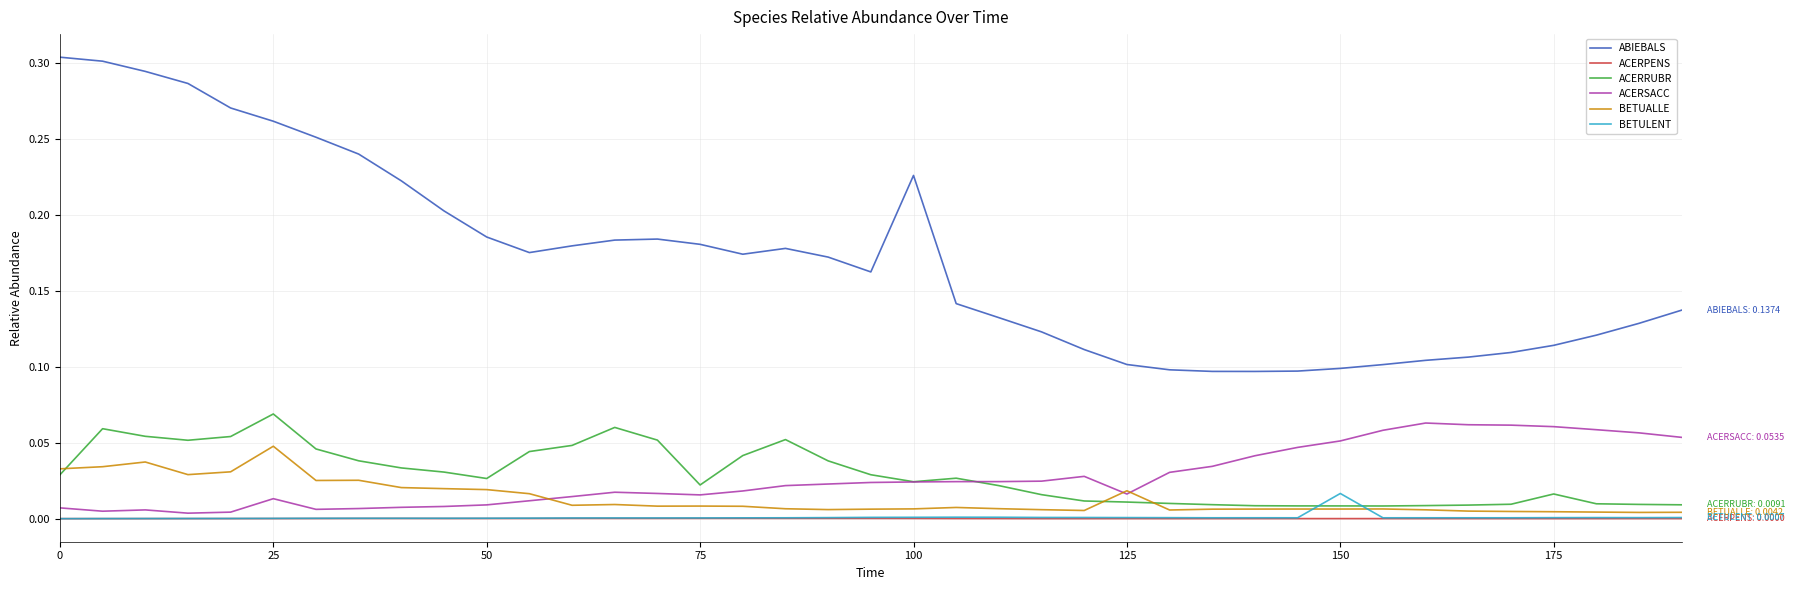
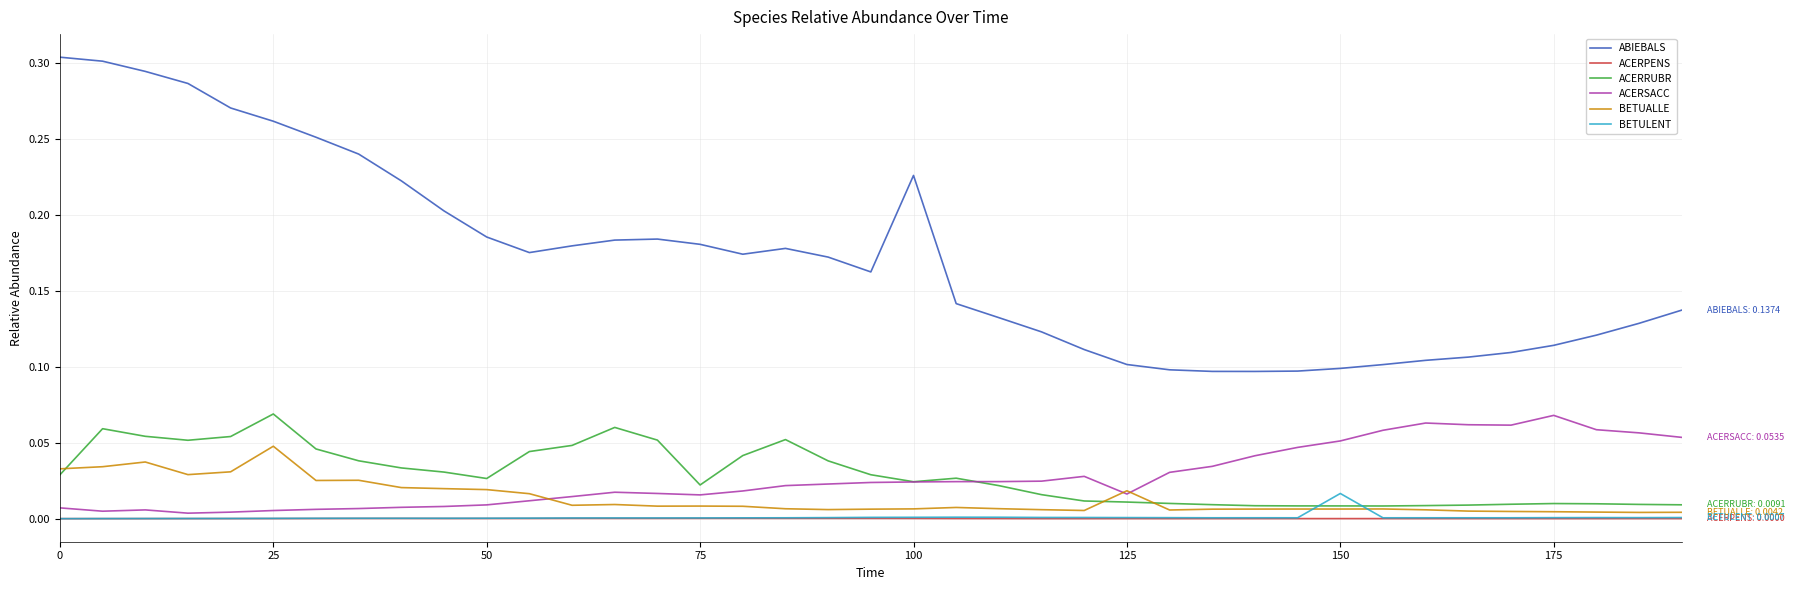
ACERSACC, 25: 0.013 -> 0.005
ACERRUBR, 175: 0.016 -> 0.010
ACERSACC, 175: 0.061 -> 0.068
